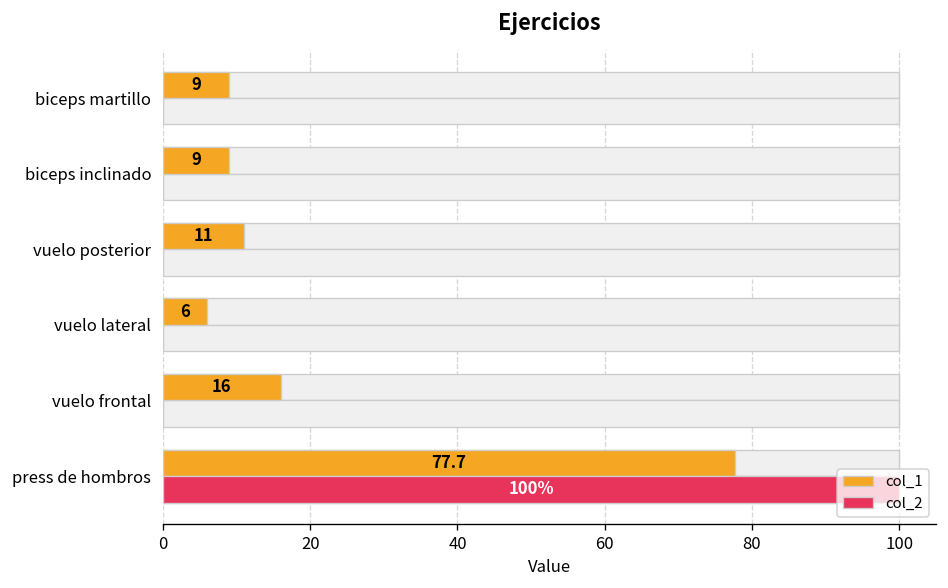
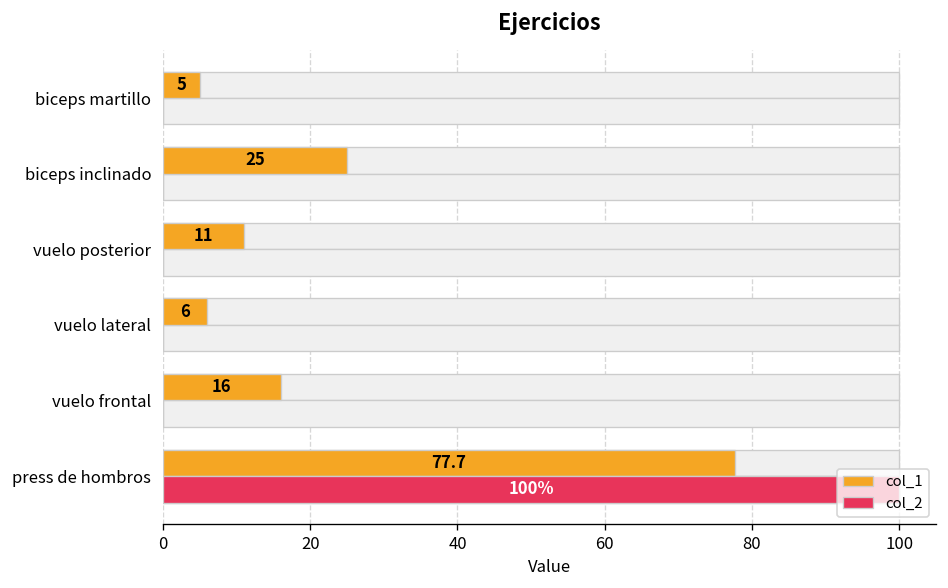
col_1, biceps martillo: 9 -> 5
col_1, biceps inclinado: 9 -> 25
